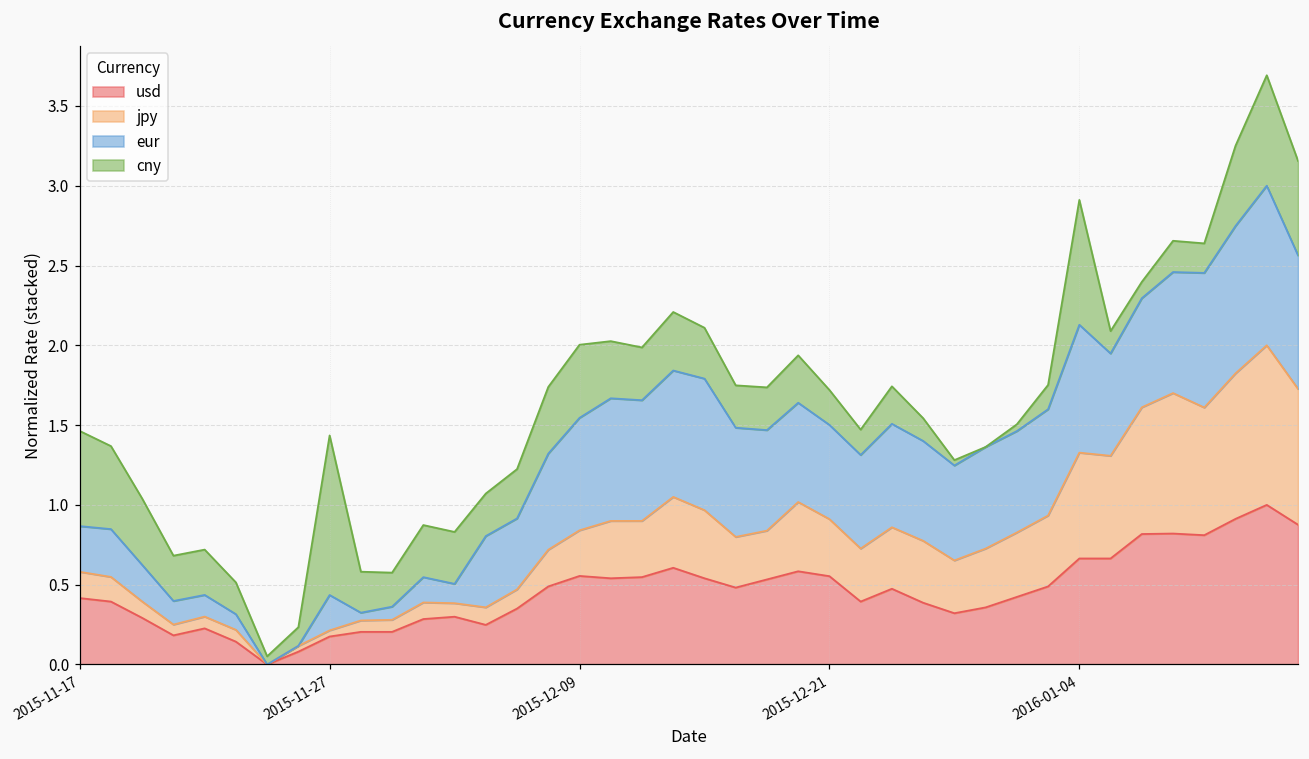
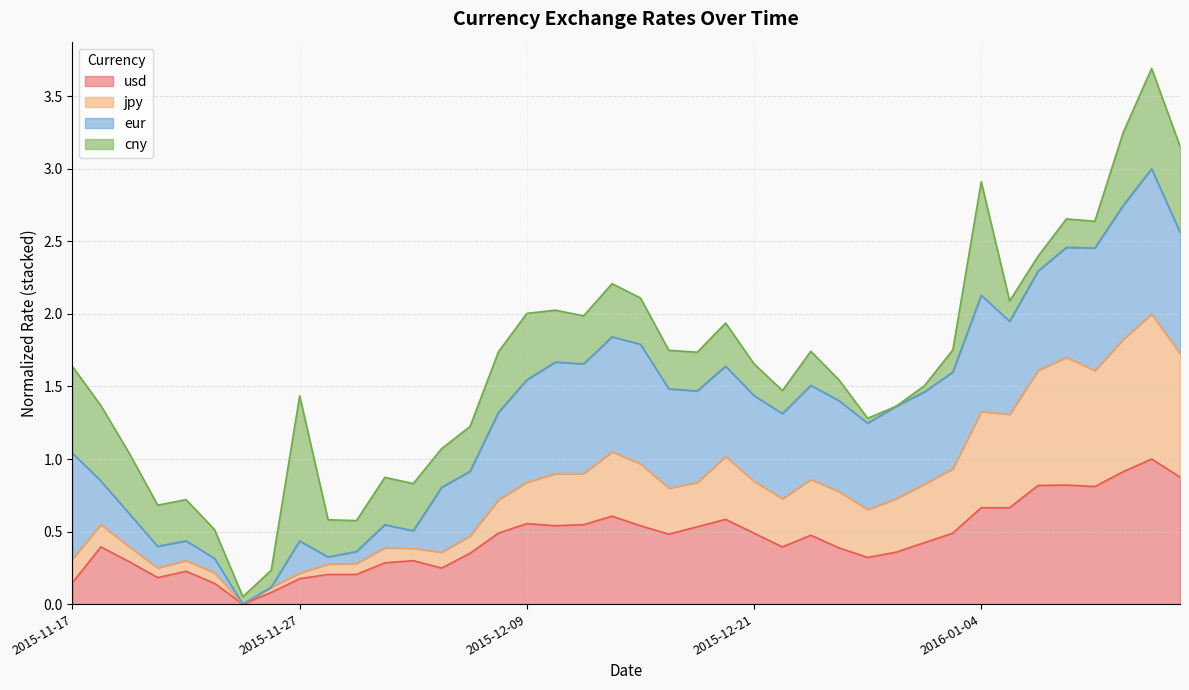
usd, 2015-11-17: 0.42 -> 0.15
eur, 2015-11-17: 0.29 -> 0.73
usd, 2015-12-21: 0.55 -> 0.49
